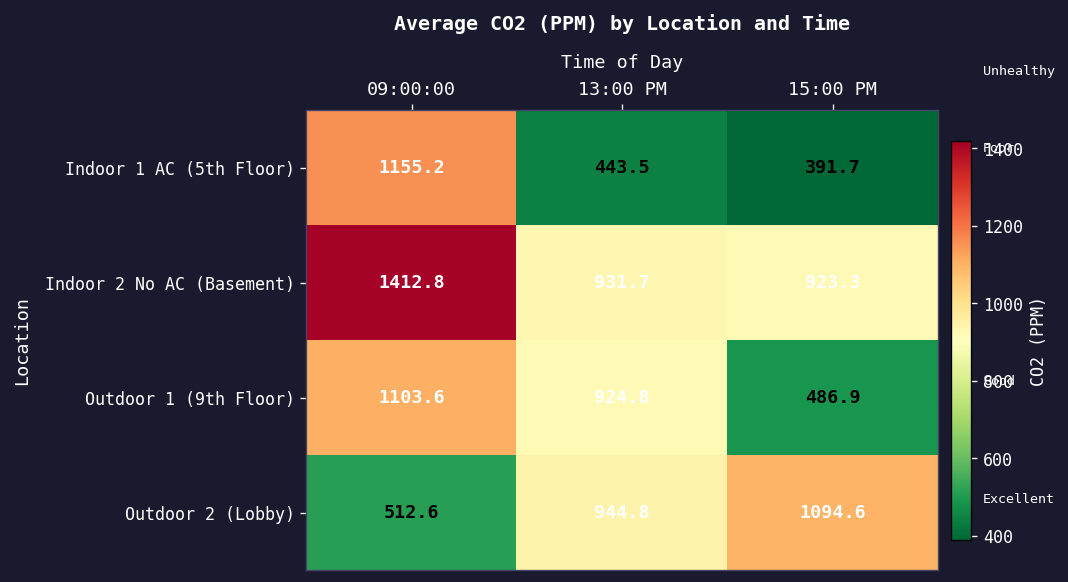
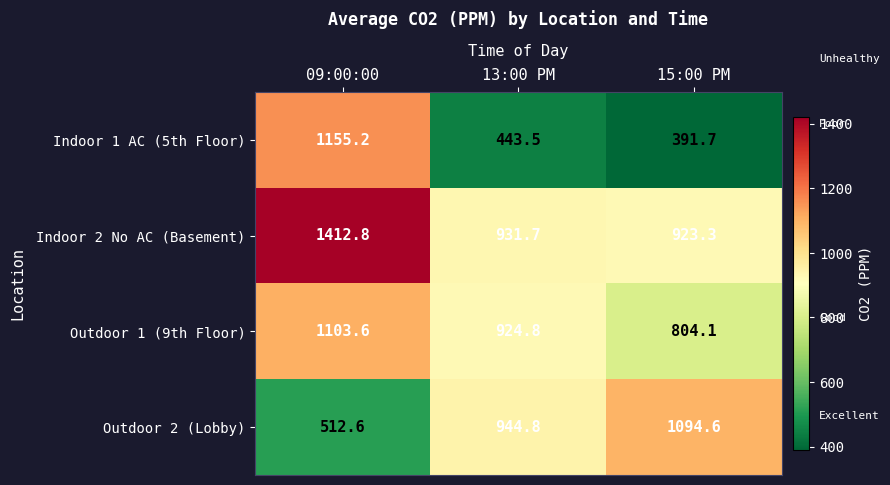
Outdoor 1 (9th Floor), 15:00 PM: 486.9 -> 804.1
